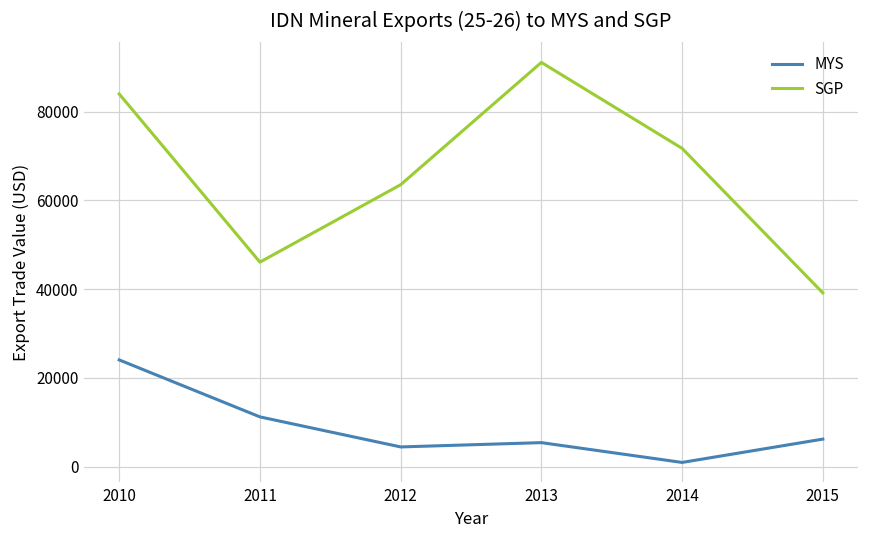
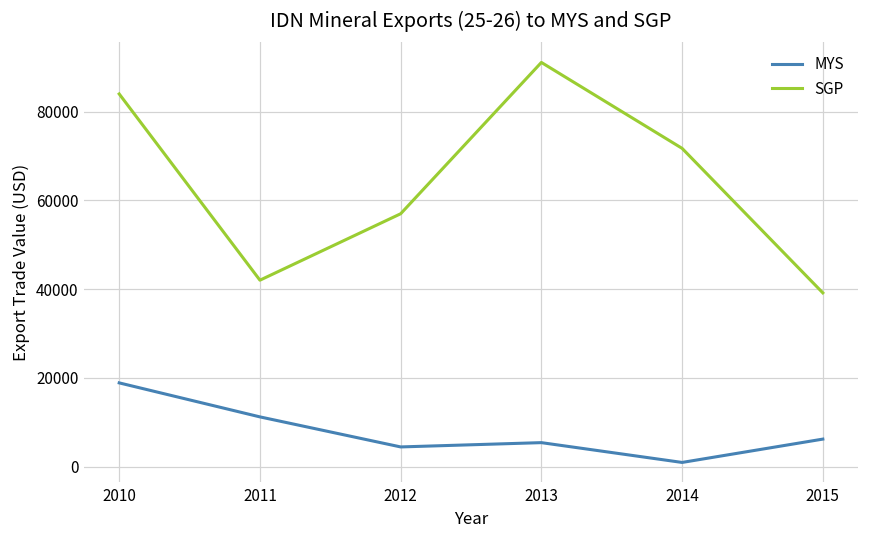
MYS, 2010: 24000 -> 19000
SGP, 2011: 46000 -> 42000
SGP, 2012: 64000 -> 57000
